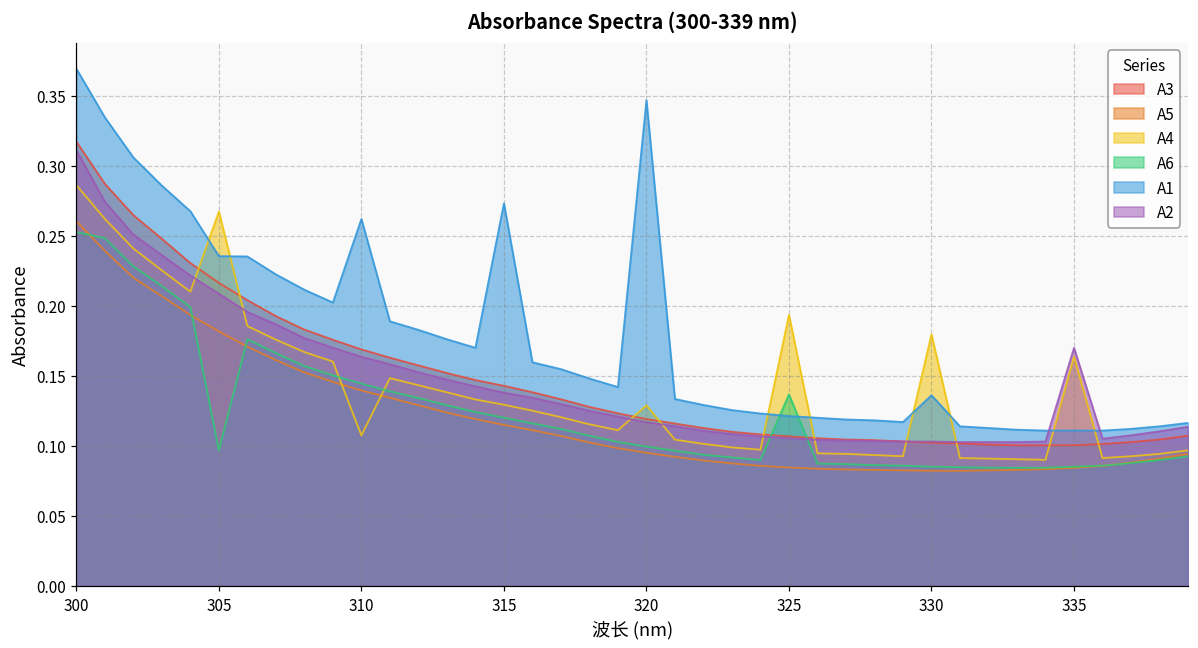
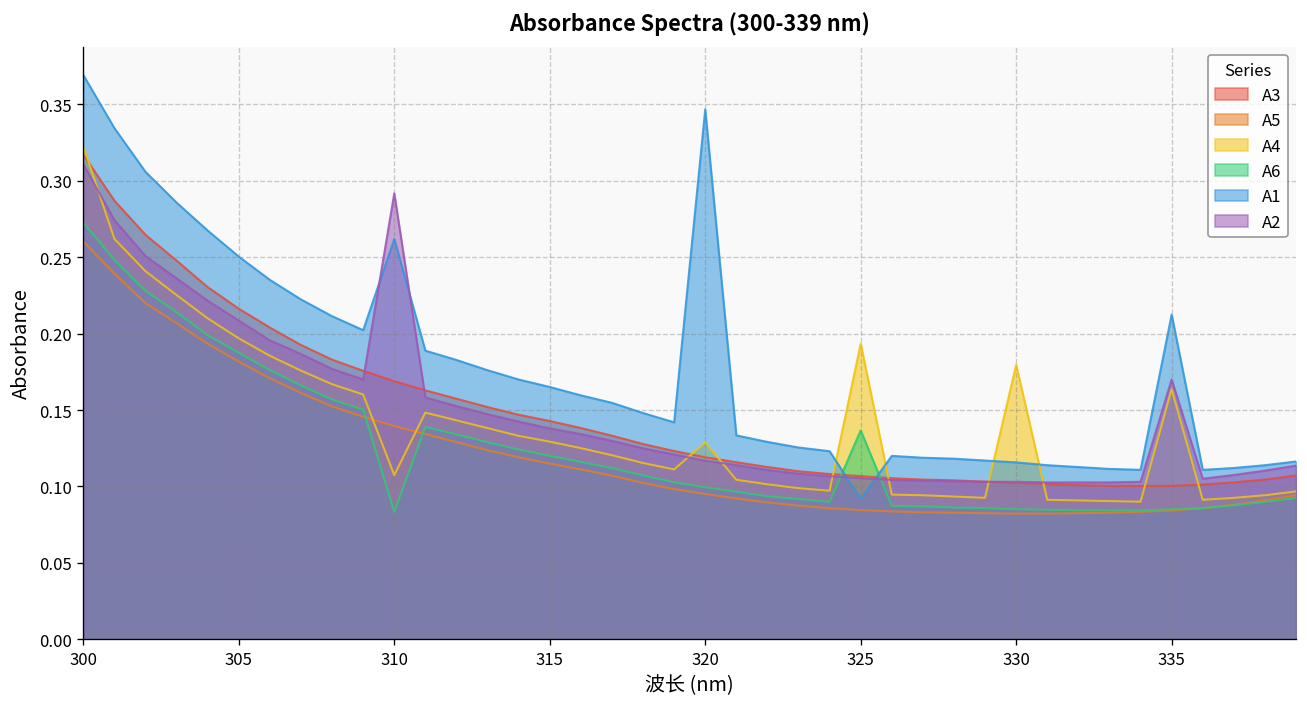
A4, 300: 0.286 -> 0.323
A6, 300: 0.253 -> 0.273
A4, 305: 0.267 -> 0.197
A6, 305: 0.097 -> 0.188
A1, 305: 0.235 -> 0.250
A6, 310: 0.144 -> 0.083
A2, 310: 0.164 -> 0.292
A1, 315: 0.273 -> 0.165
A1, 325: 0.121 -> 0.092
A1, 330: 0.136 -> 0.116
A1, 335: 0.111 -> 0.212
